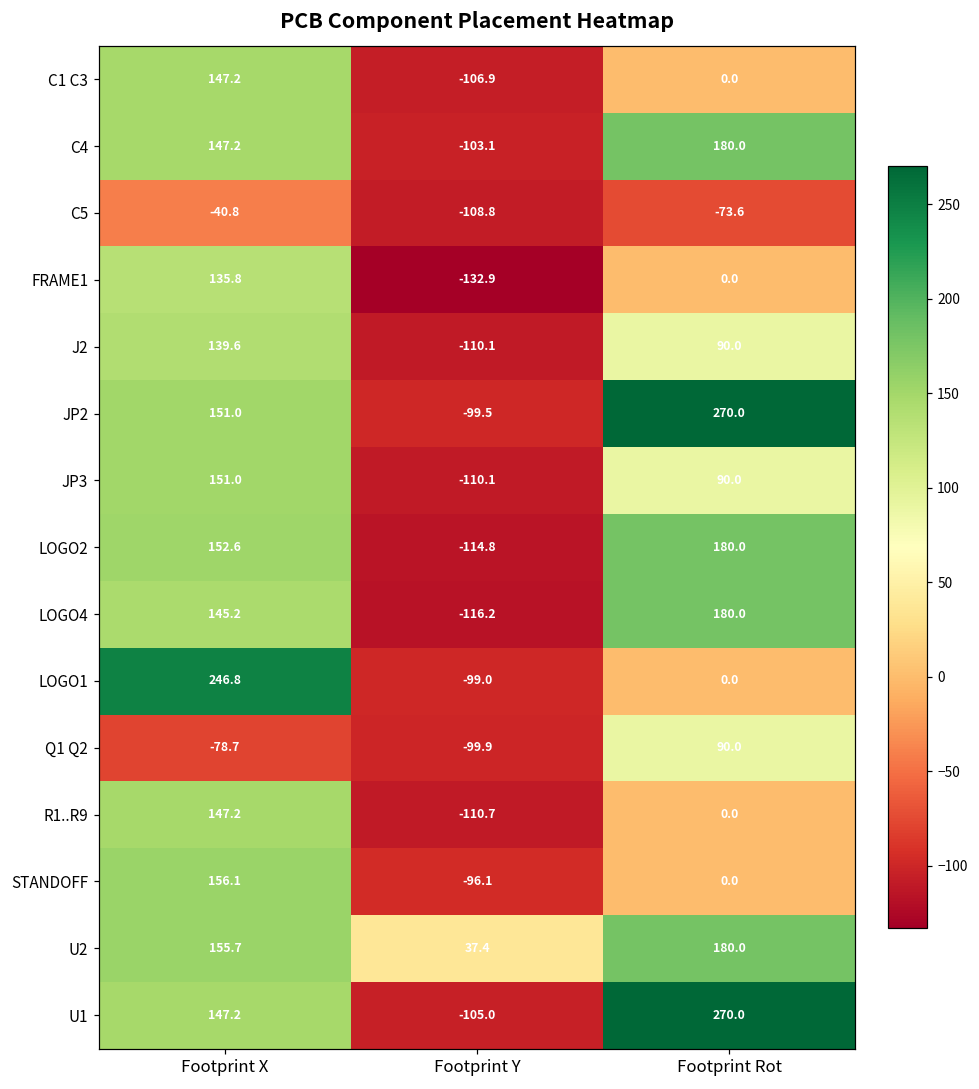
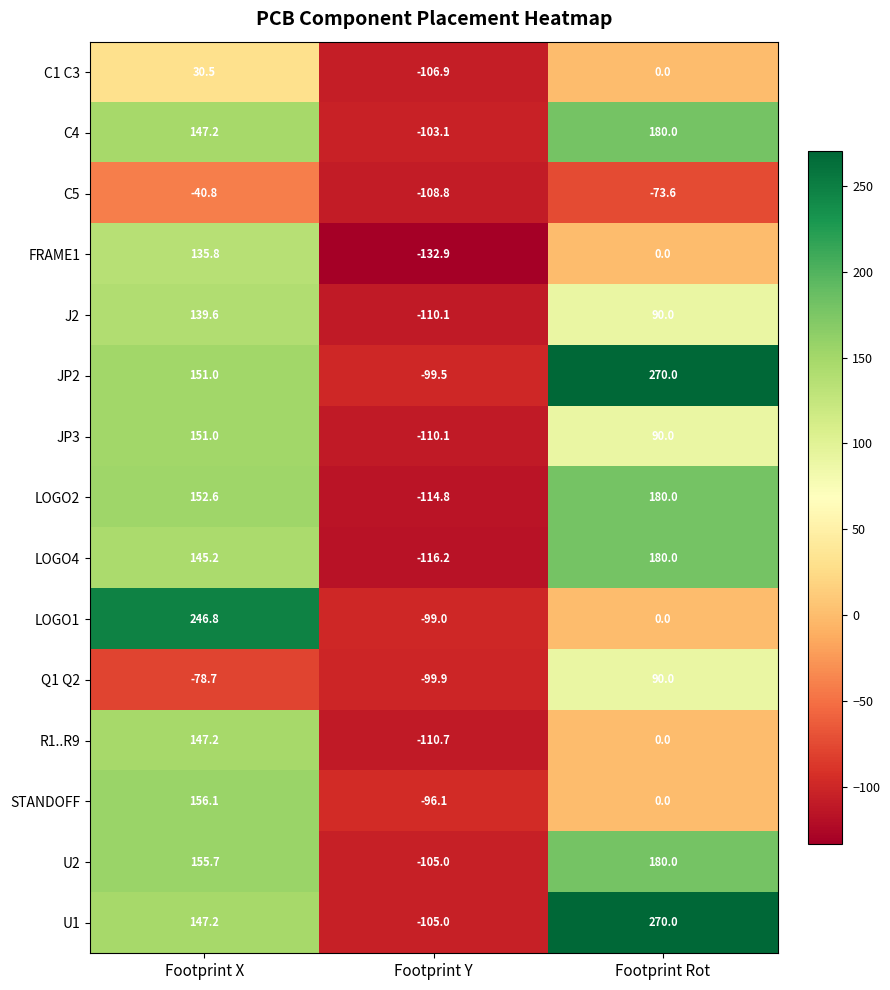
C1 C3, Footprint X: 147.2 -> 30.5
U2, Footprint Y: 37.4 -> -105.0
